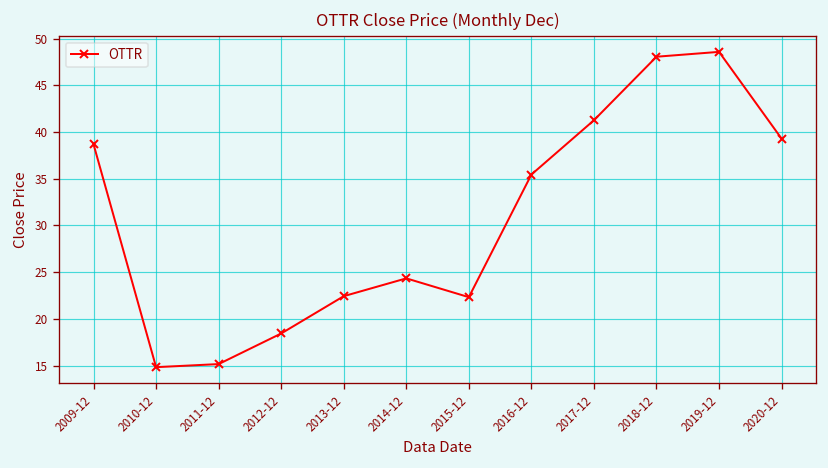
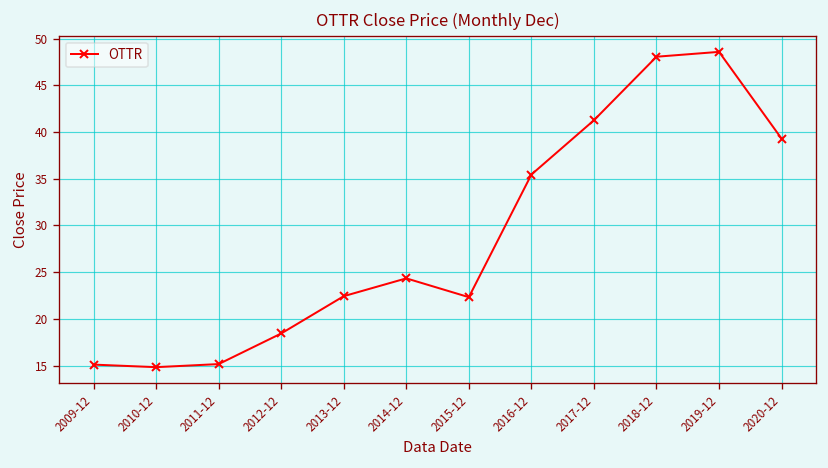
2009-12: 39 -> 15
